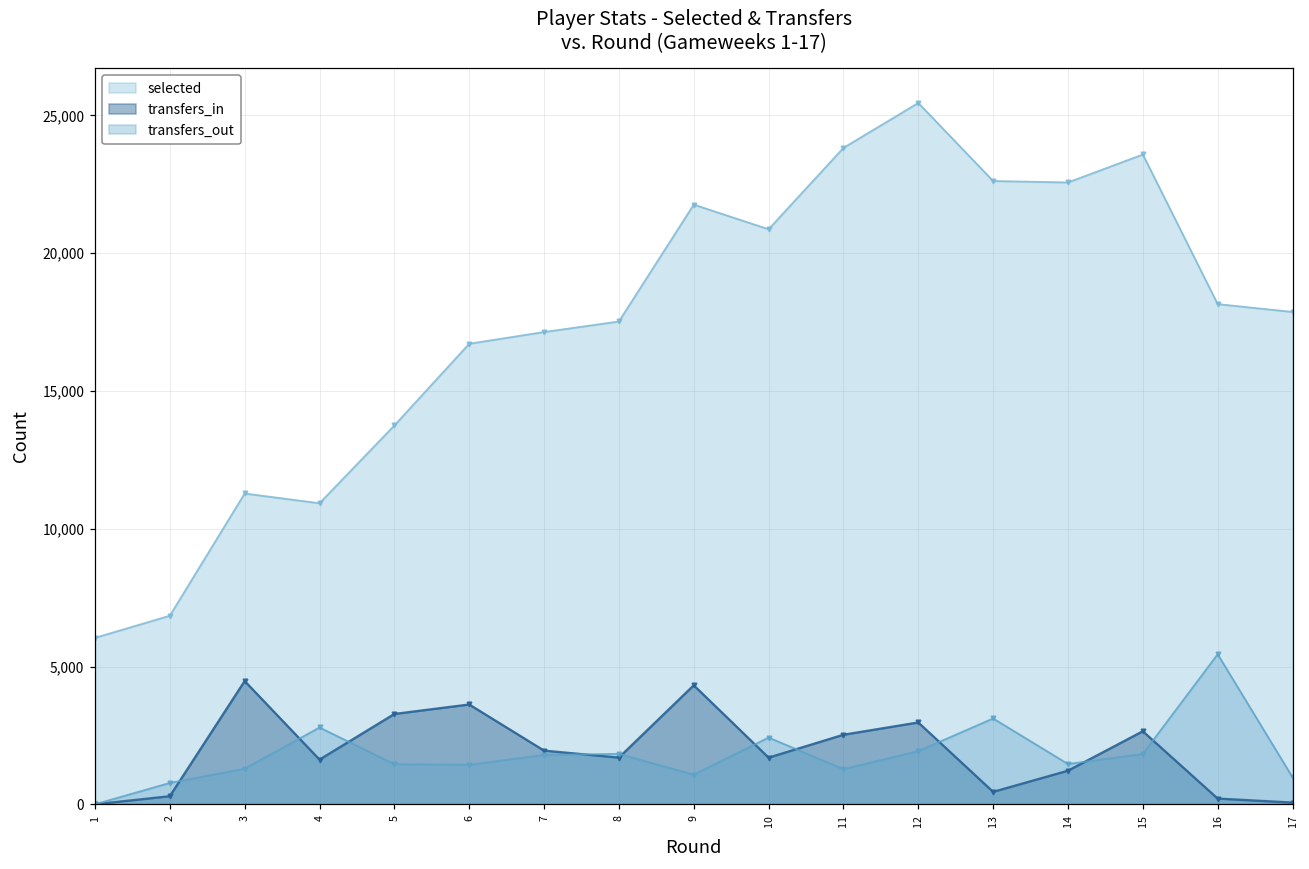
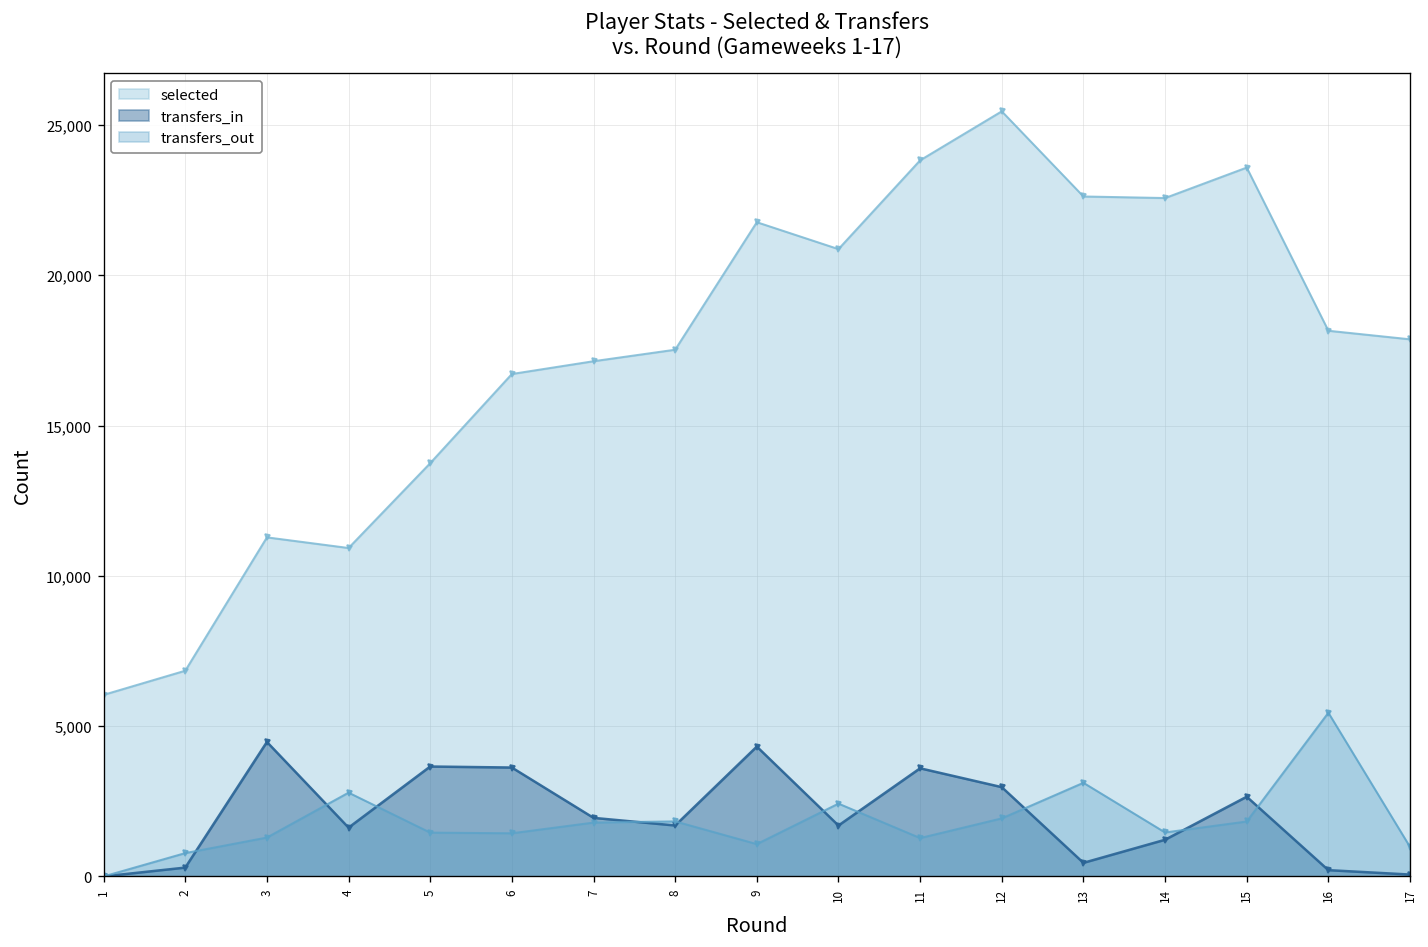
transfers_in, 5: 3,300 -> 3,700
transfers_in, 11: 2,500 -> 3,600
